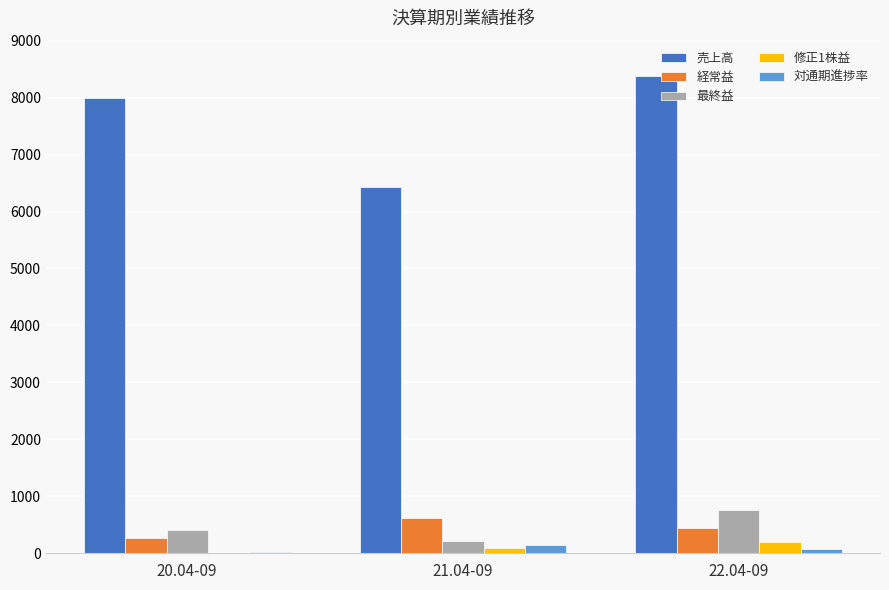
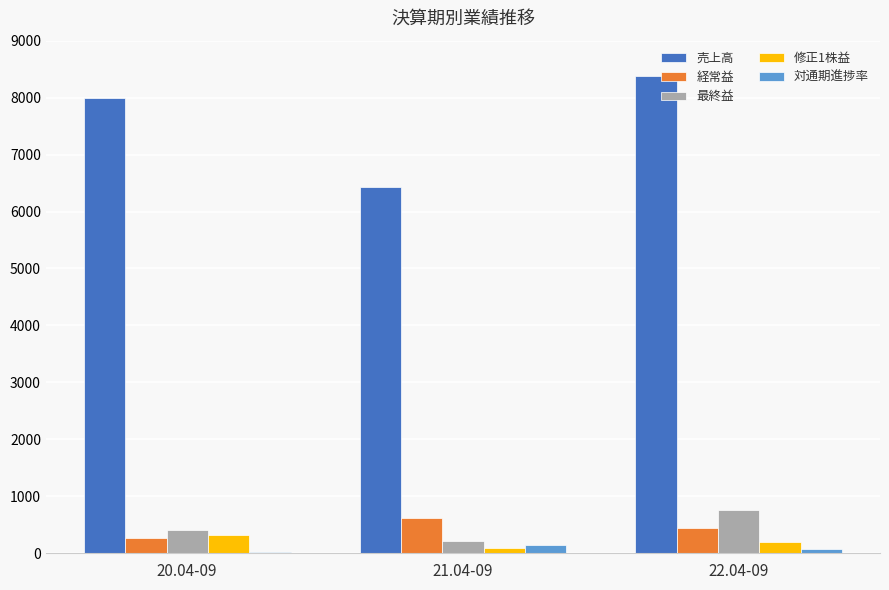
修正1株益, 20.04-09: 0 -> 300
